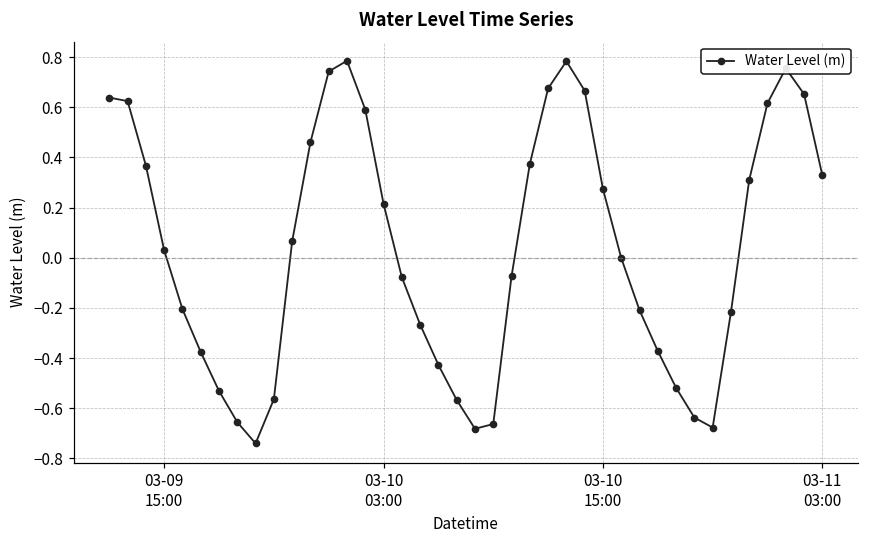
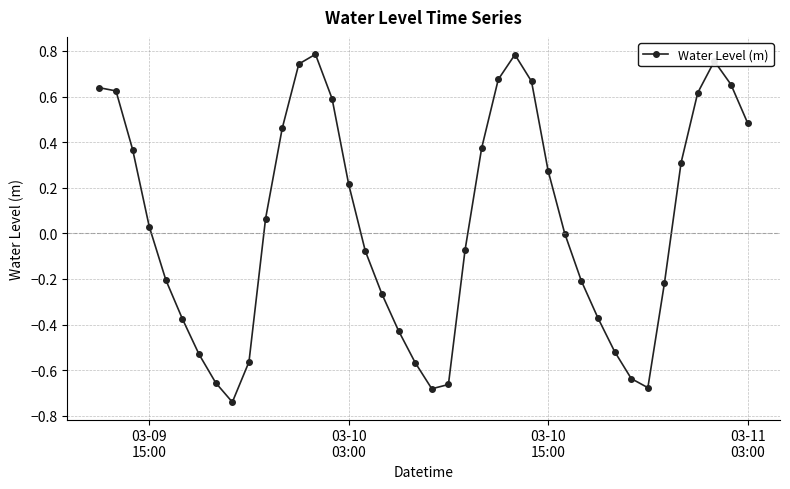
03-11 03:00: 0.33 -> 0.48
